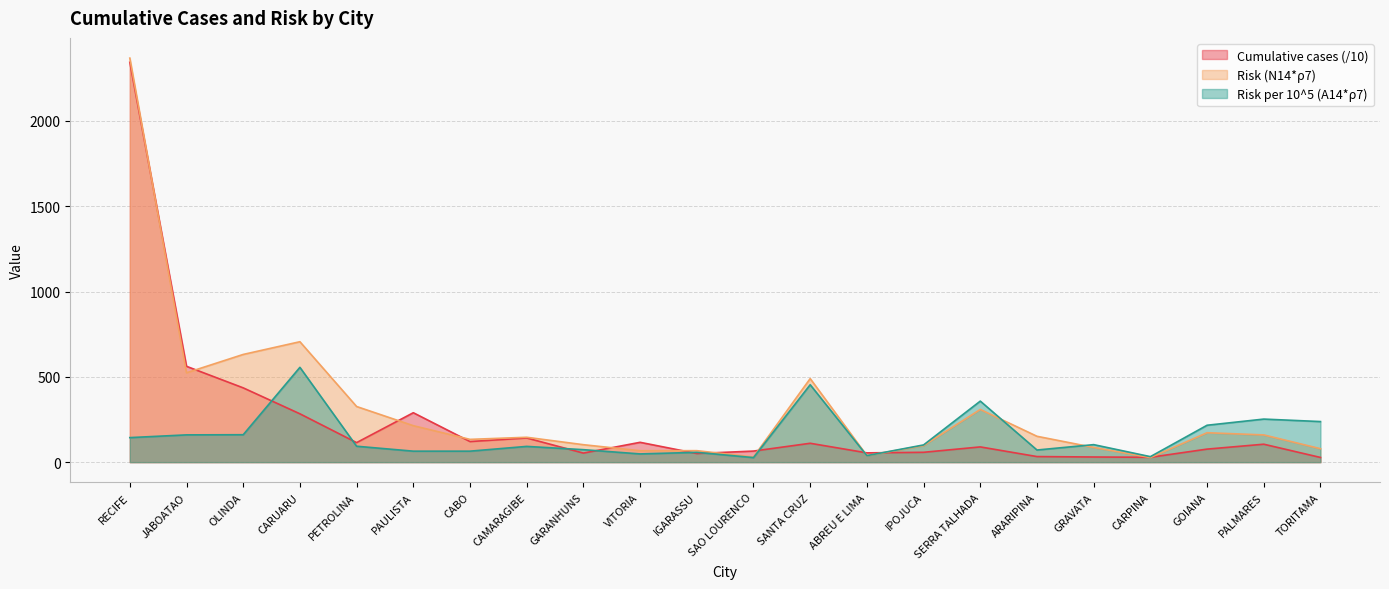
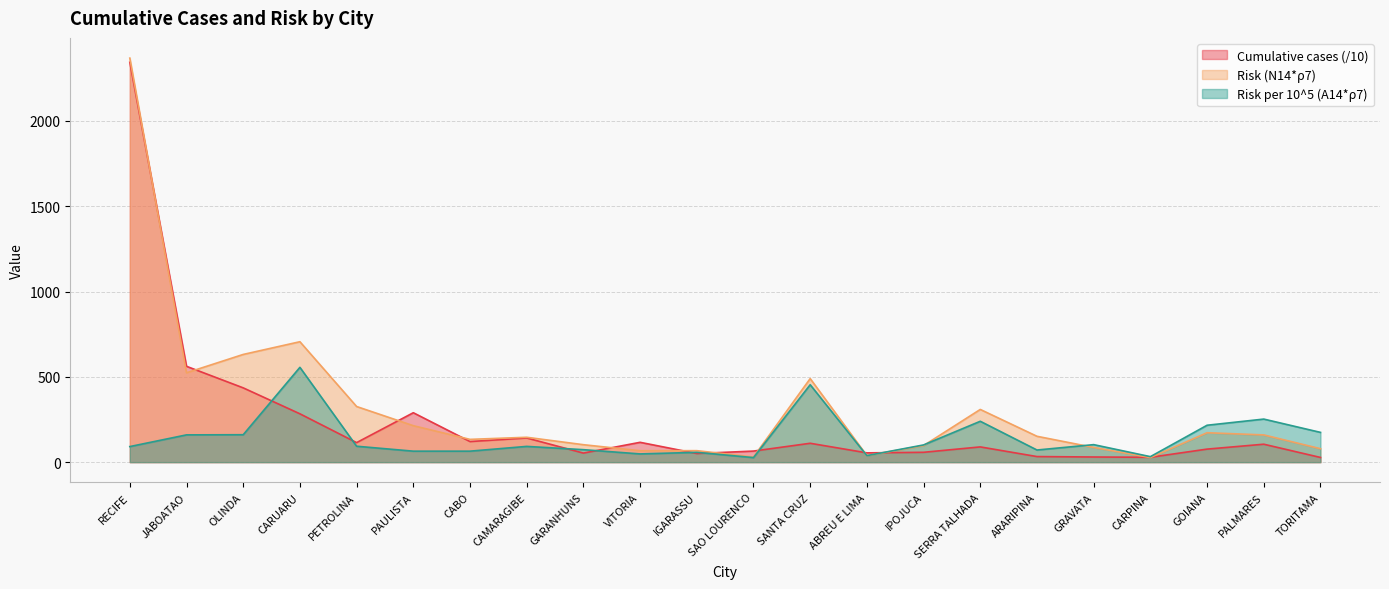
Risk per 10^5 (A14*ρ7), RECIFE: 140 -> 90
Risk per 10^5 (A14*ρ7), SERRA TALHADA: 360 -> 240
Risk per 10^5 (A14*ρ7), TORITAMA: 240 -> 170
